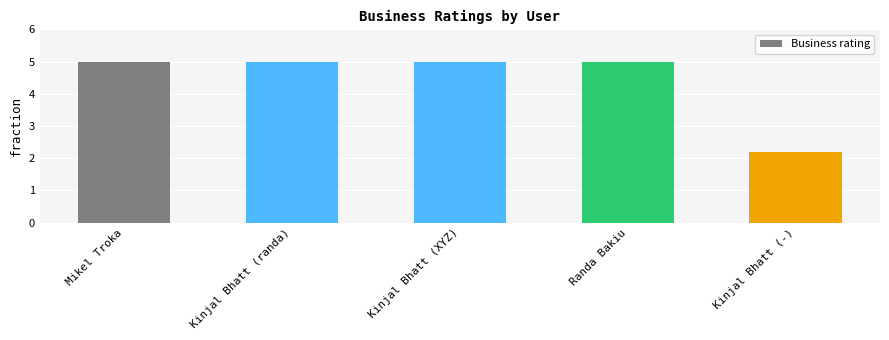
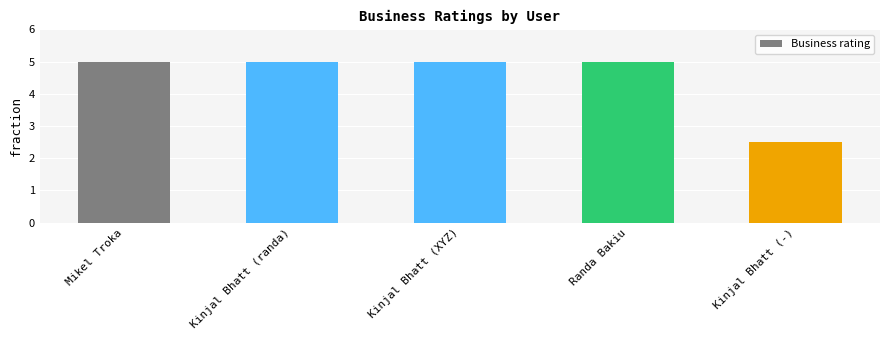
Kinjal Bhatt (-): 2.2 -> 2.5
